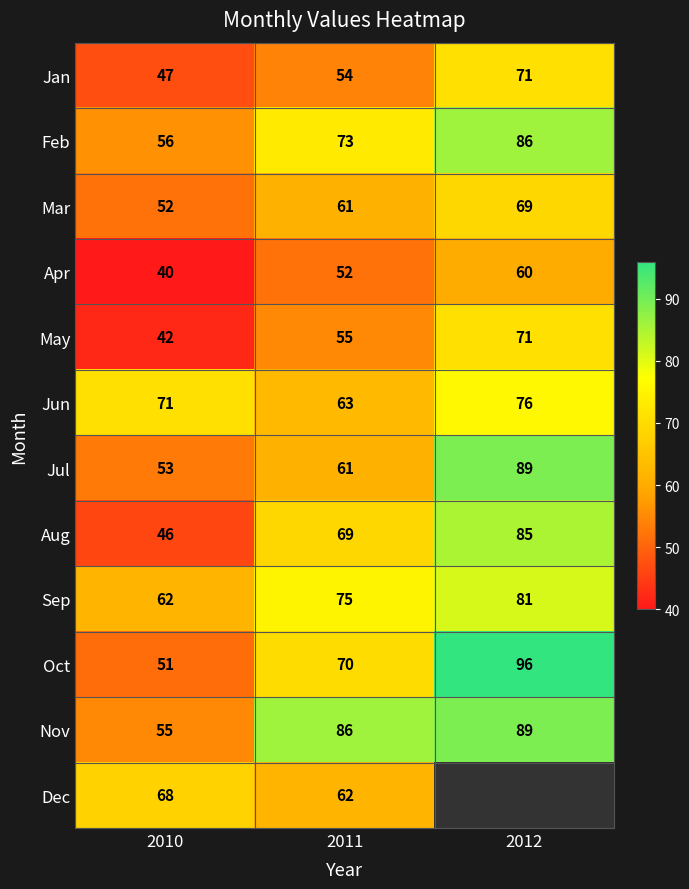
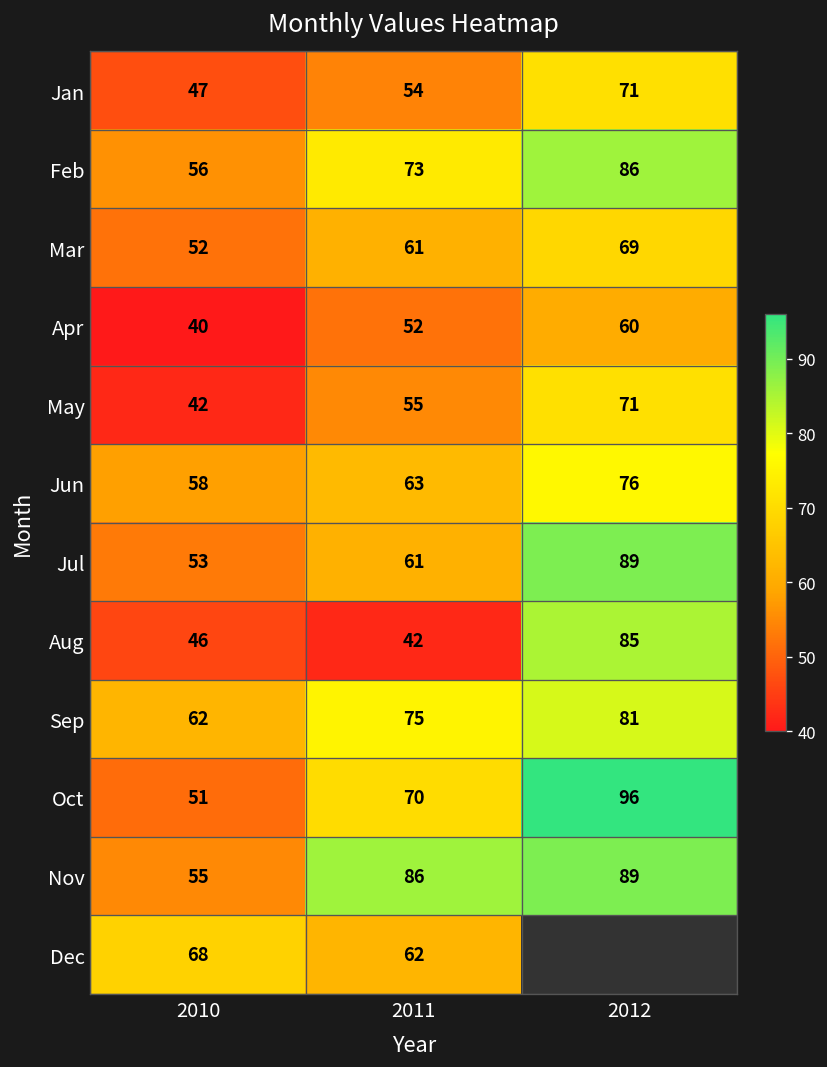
Jun, 2010: 71 -> 58
Aug, 2011: 69 -> 42
